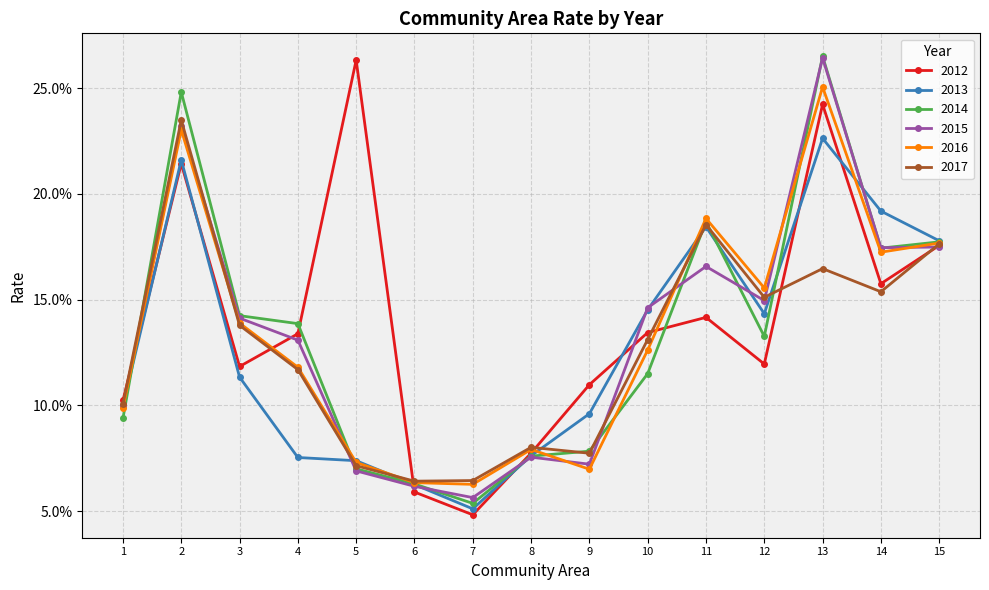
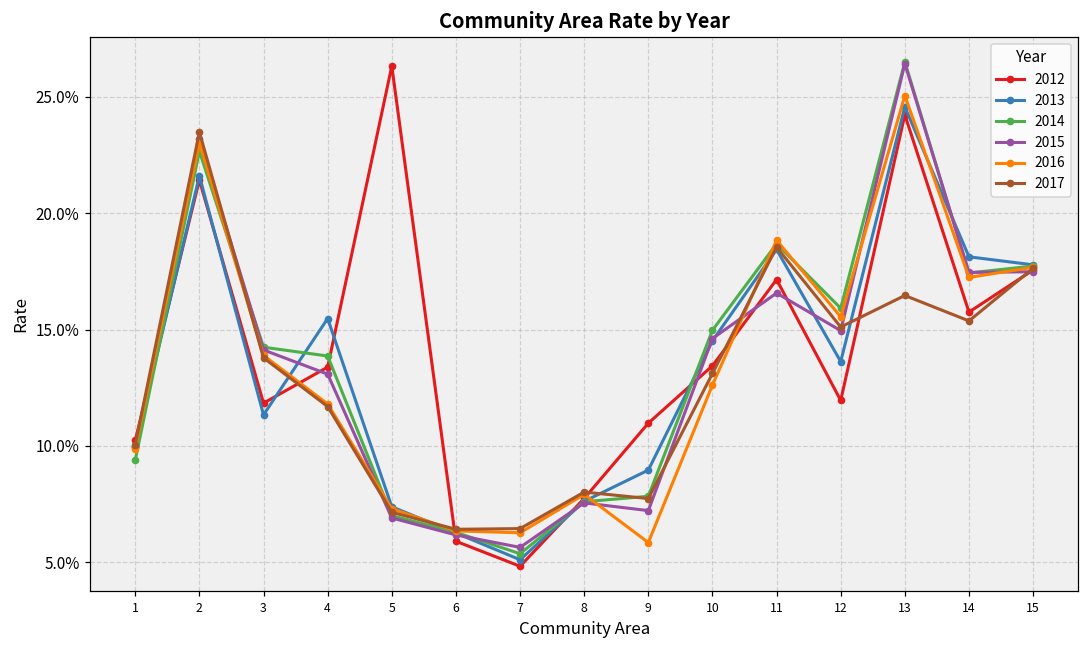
2014, 2: 24.8% -> 22.7%
2013, 4: 7.5% -> 15.5%
2013, 9: 9.6% -> 9.0%
2016, 9: 7.0% -> 5.9%
2014, 10: 11.5% -> 15.0%
2012, 11: 14.2% -> 17.1%
2013, 12: 14.3% -> 13.6%
2014, 12: 13.3% -> 15.9%
2013, 13: 22.6% -> 24.6%
2013, 14: 19.2% -> 18.1%
